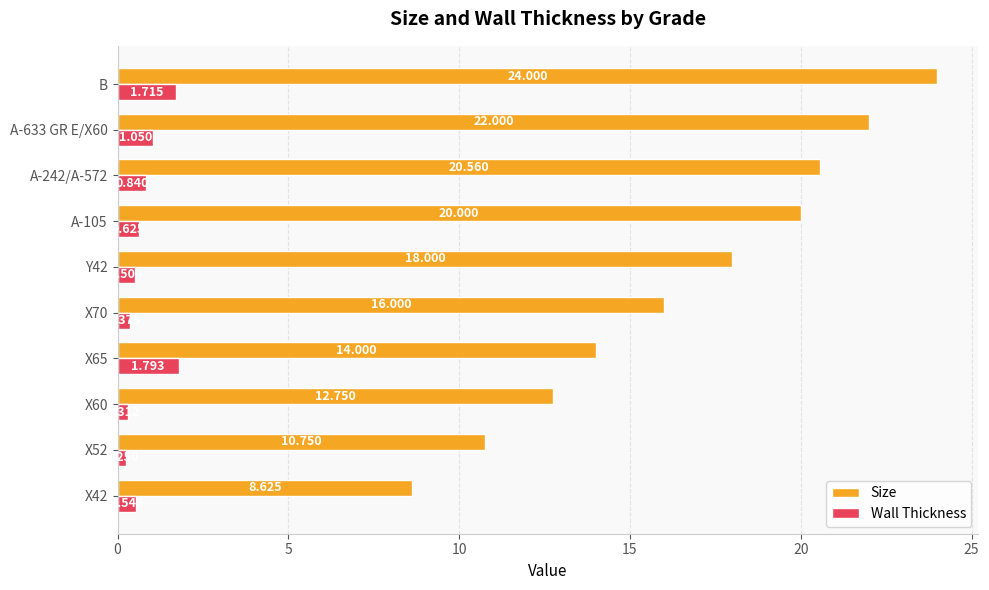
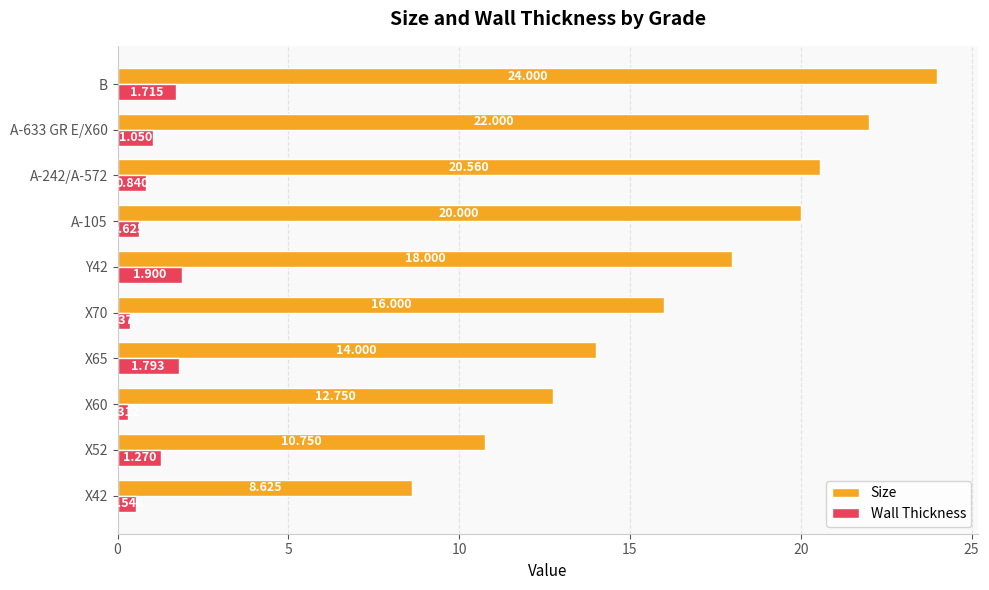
Wall Thickness, Y42: 0.5 -> 1.9
Wall Thickness, X52: 0.3 -> 1.3
